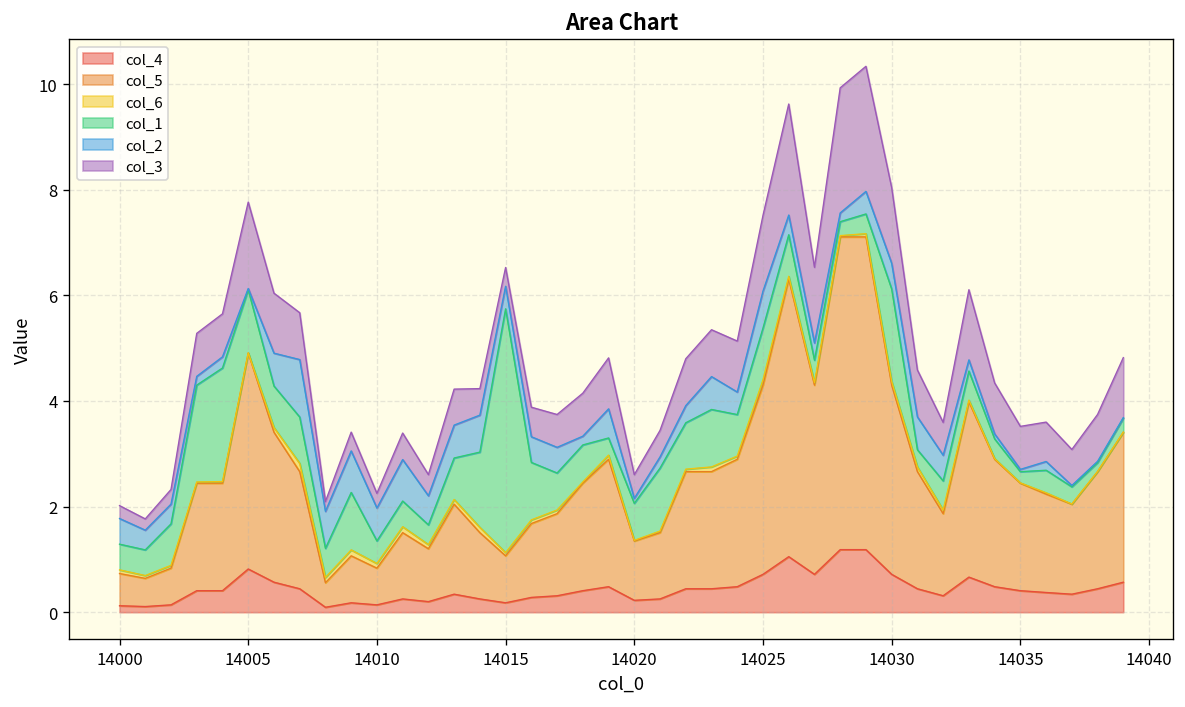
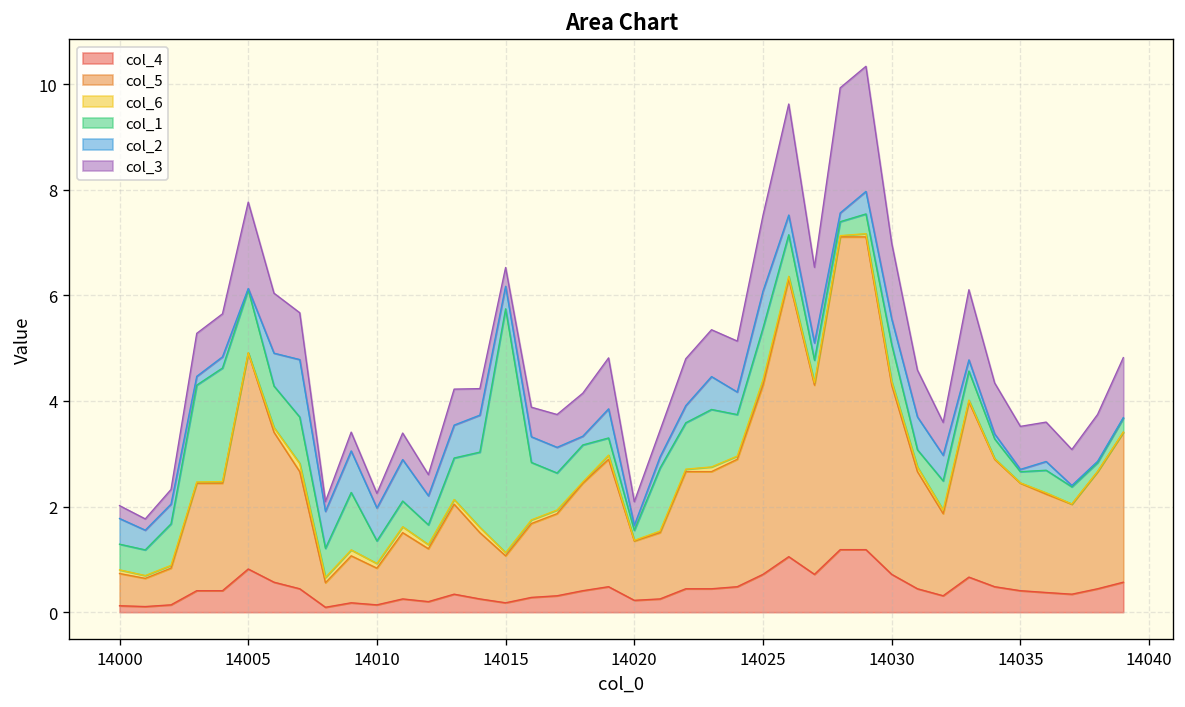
col_1, 14020: 0.7 -> 0.2
col_1, 14030: 1.8 -> 0.7
